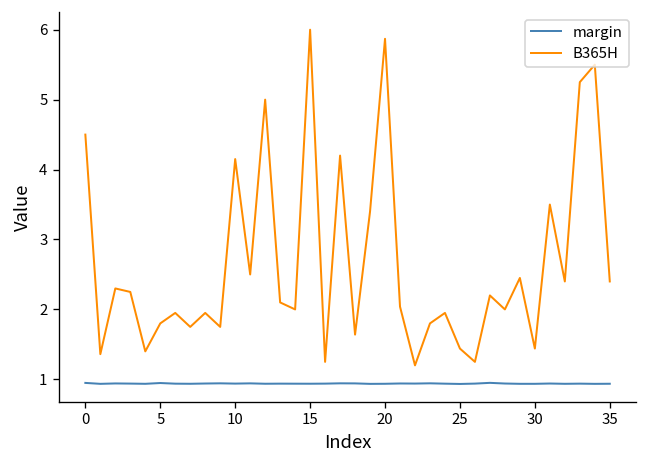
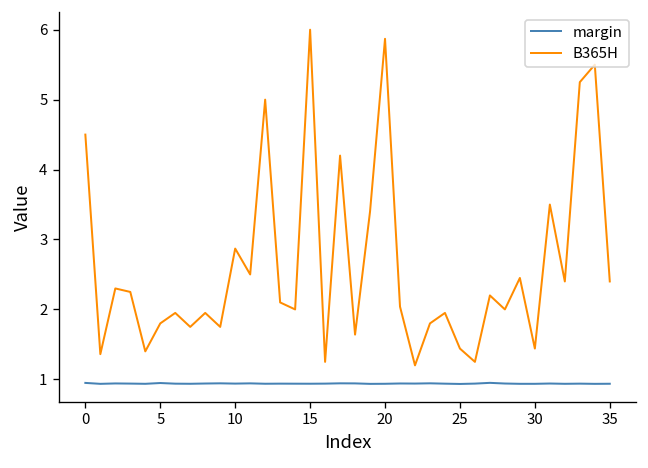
B365H, 10: 4.2 -> 2.9
